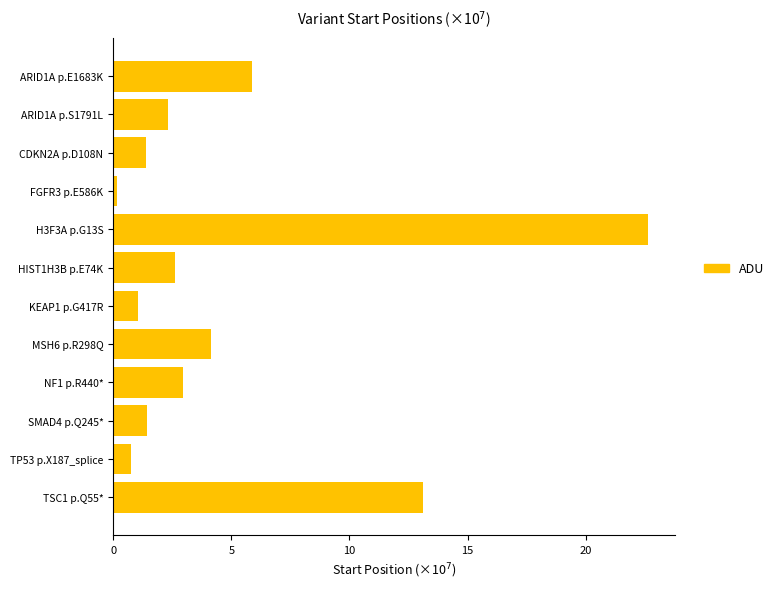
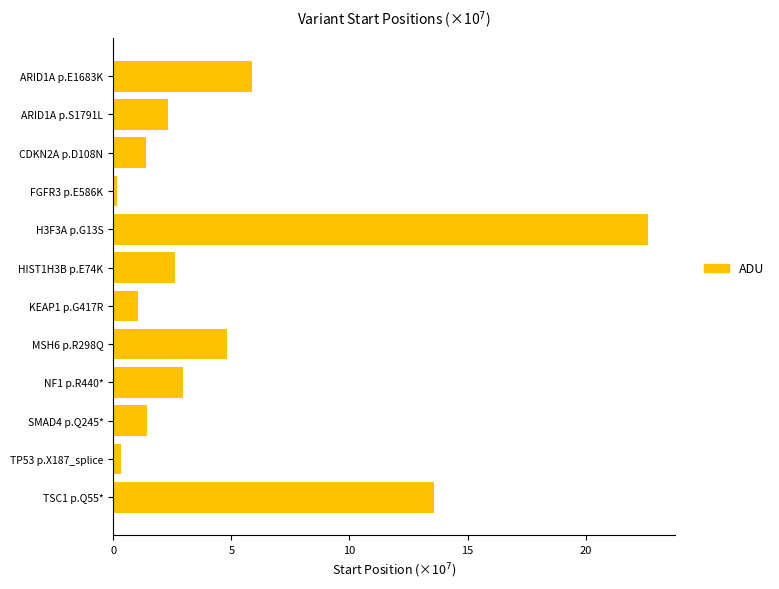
MSH6 p.R298Q: 4.2 -> 4.8
TP53 p.X187_splice: 0.8 -> 0.4
TSC1 p.Q55*: 13.1 -> 13.6
